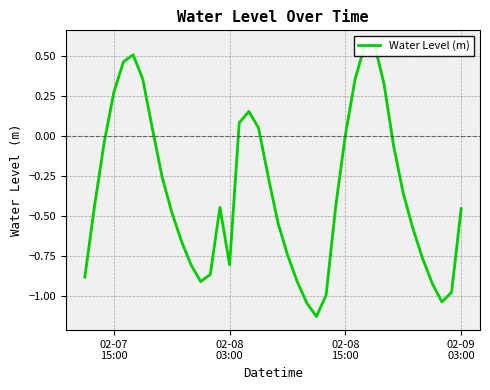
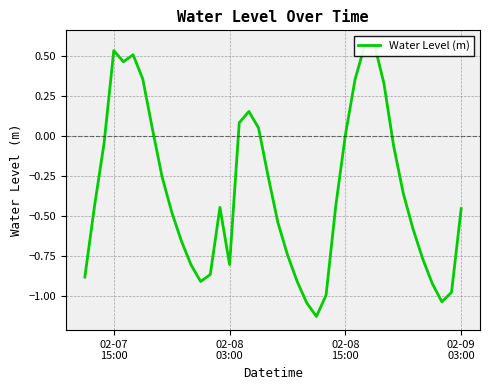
02-07 15:00: 0.27 -> 0.53
